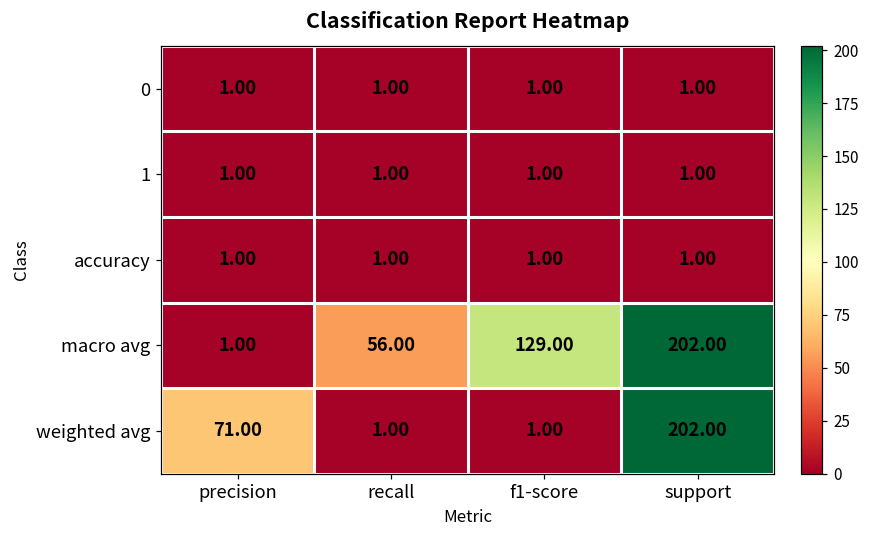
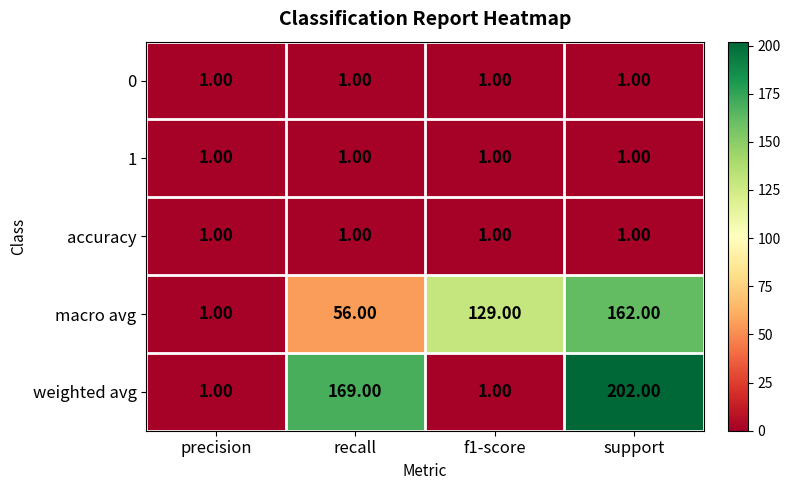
macro avg, support: 202.00 -> 162.00
weighted avg, precision: 71.00 -> 1.00
weighted avg, recall: 1.00 -> 169.00
